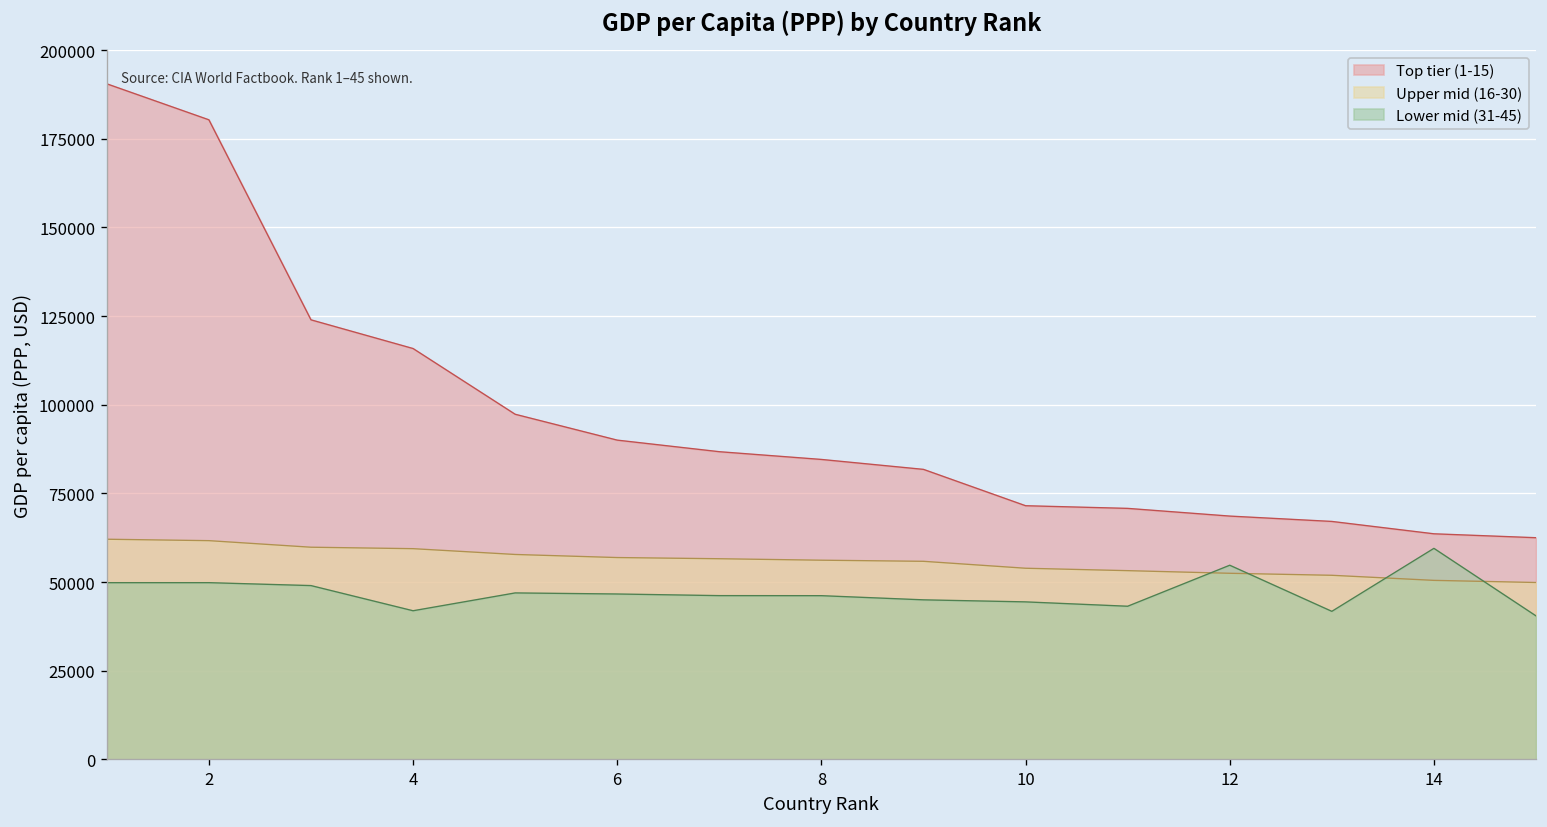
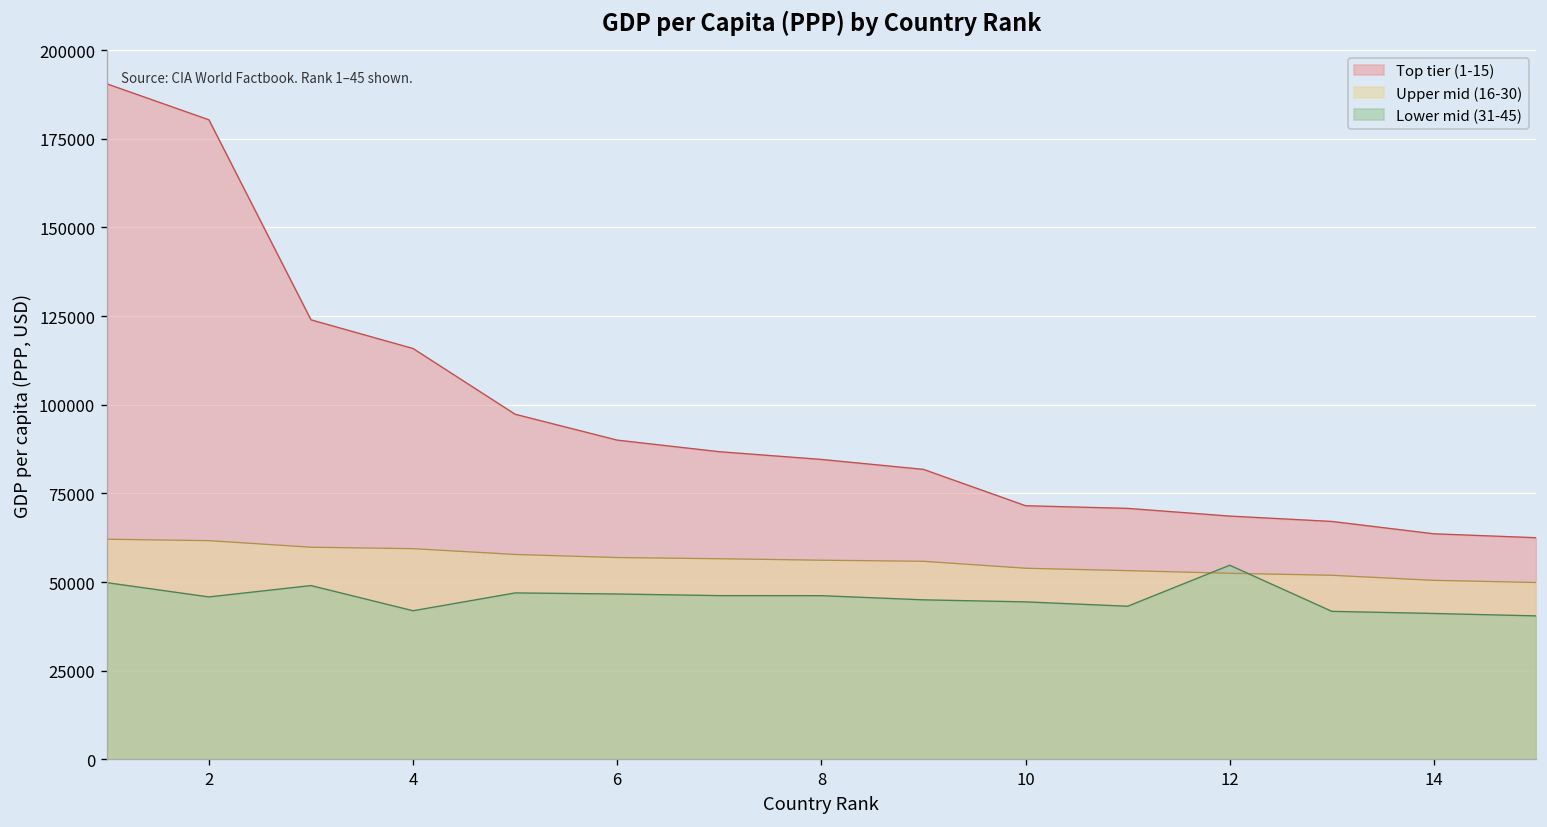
Lower mid (31-45), 2: 50000 -> 46000
Lower mid (31-45), 14: 60000 -> 41000
